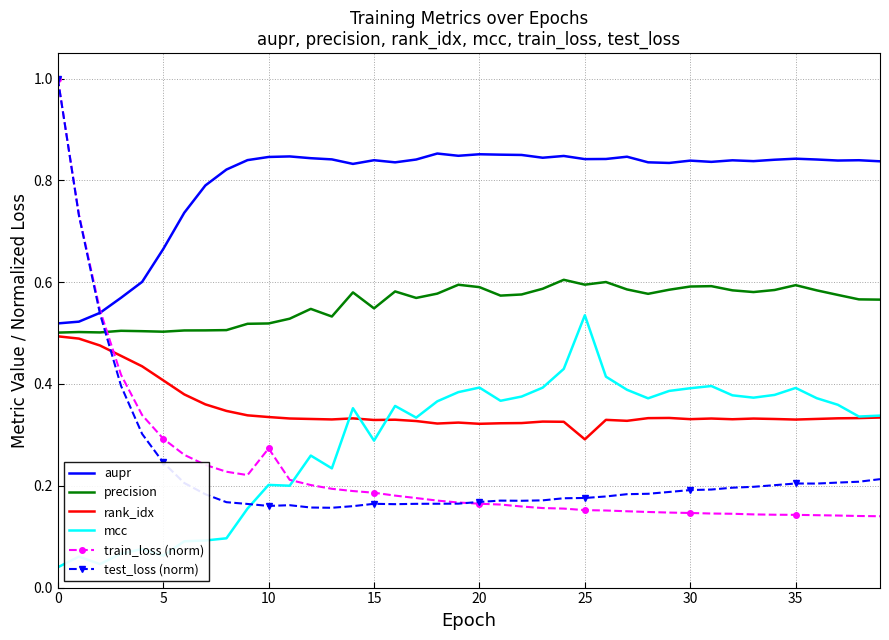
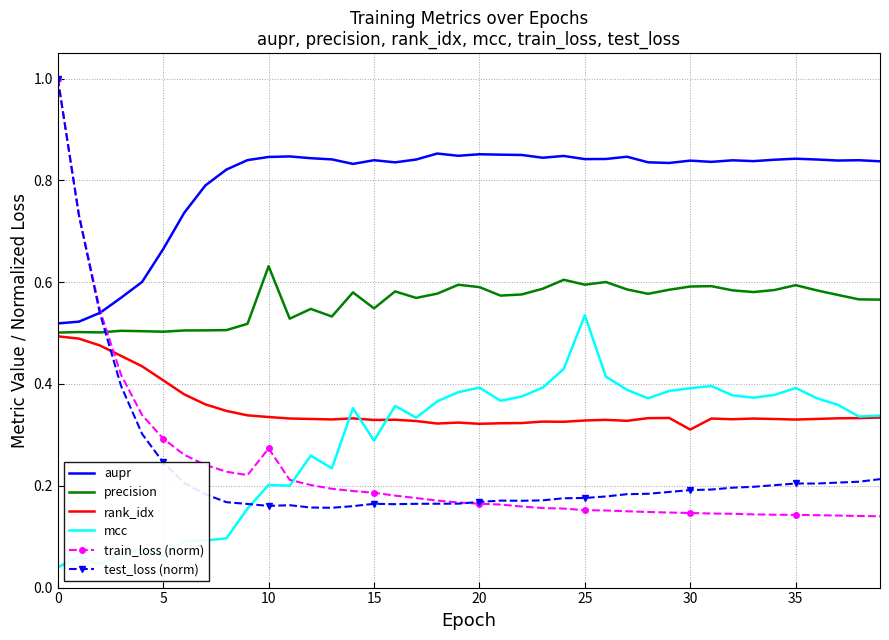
precision, 10: 0.52 -> 0.63
rank_idx, 25: 0.29 -> 0.33
rank_idx, 30: 0.33 -> 0.31
